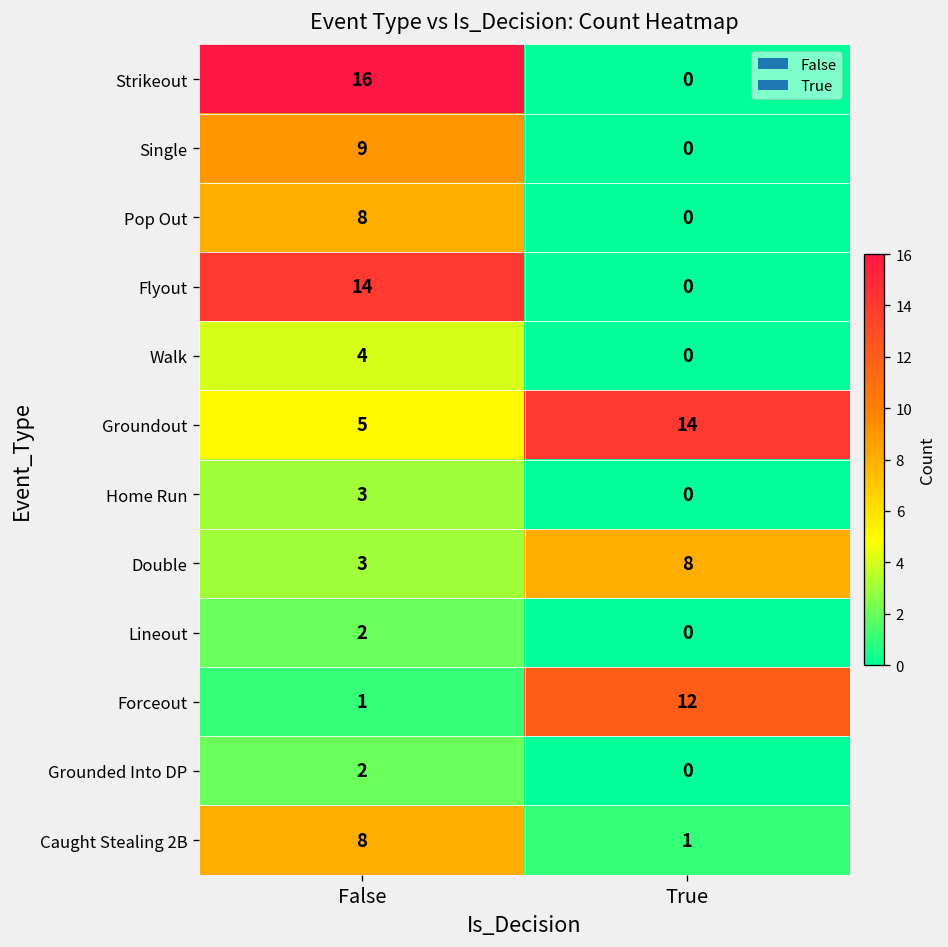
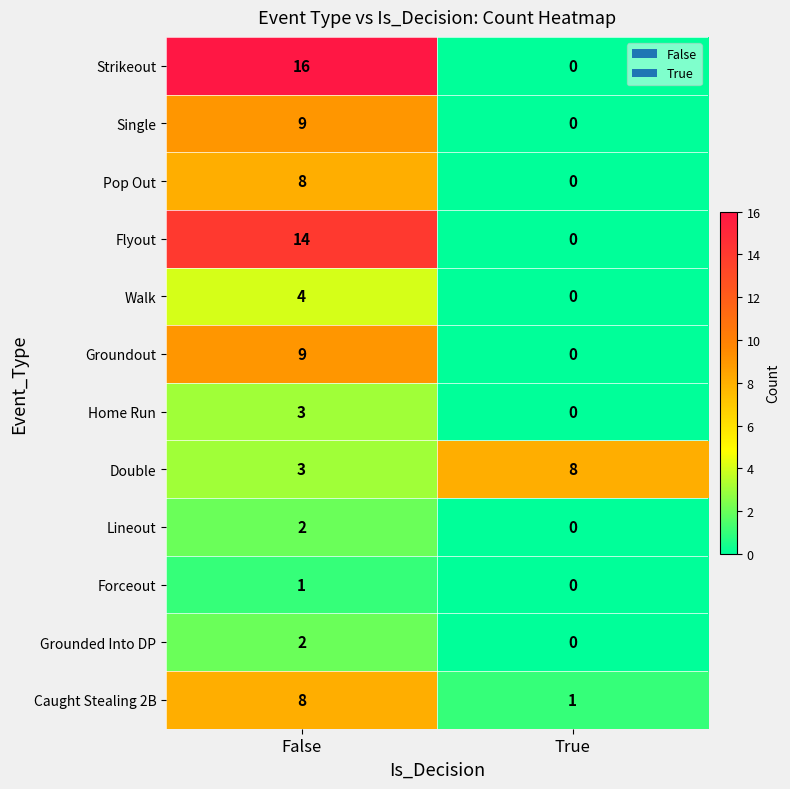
Groundout, False: 5 -> 9
Groundout, True: 14 -> 0
Forceout, True: 12 -> 0
